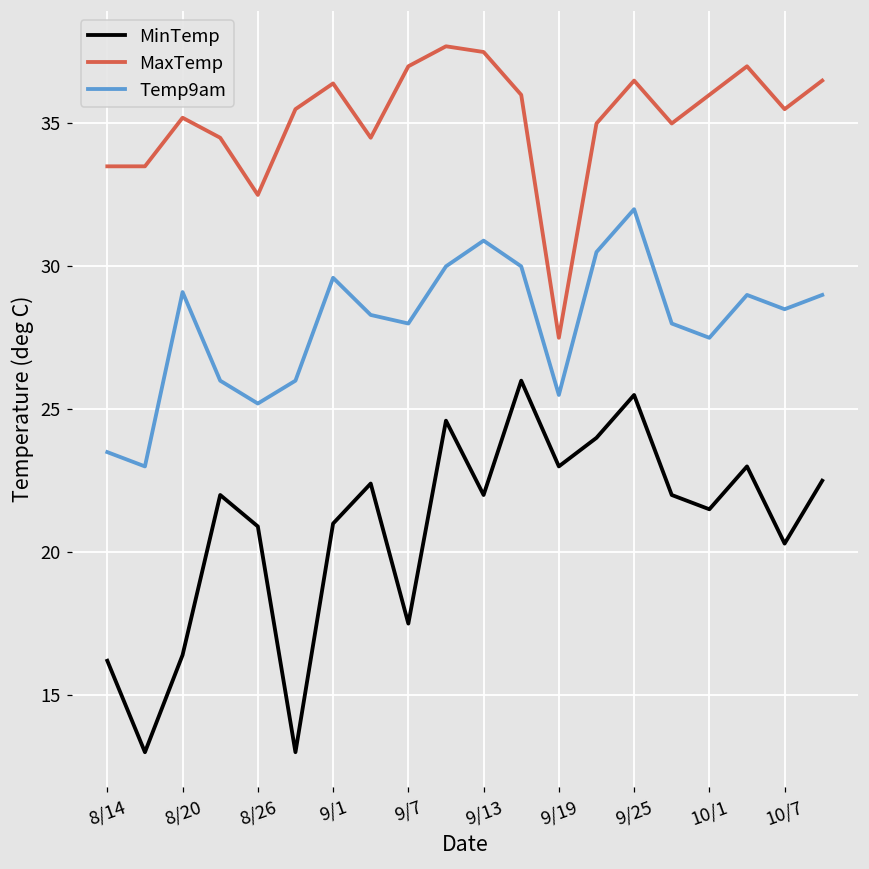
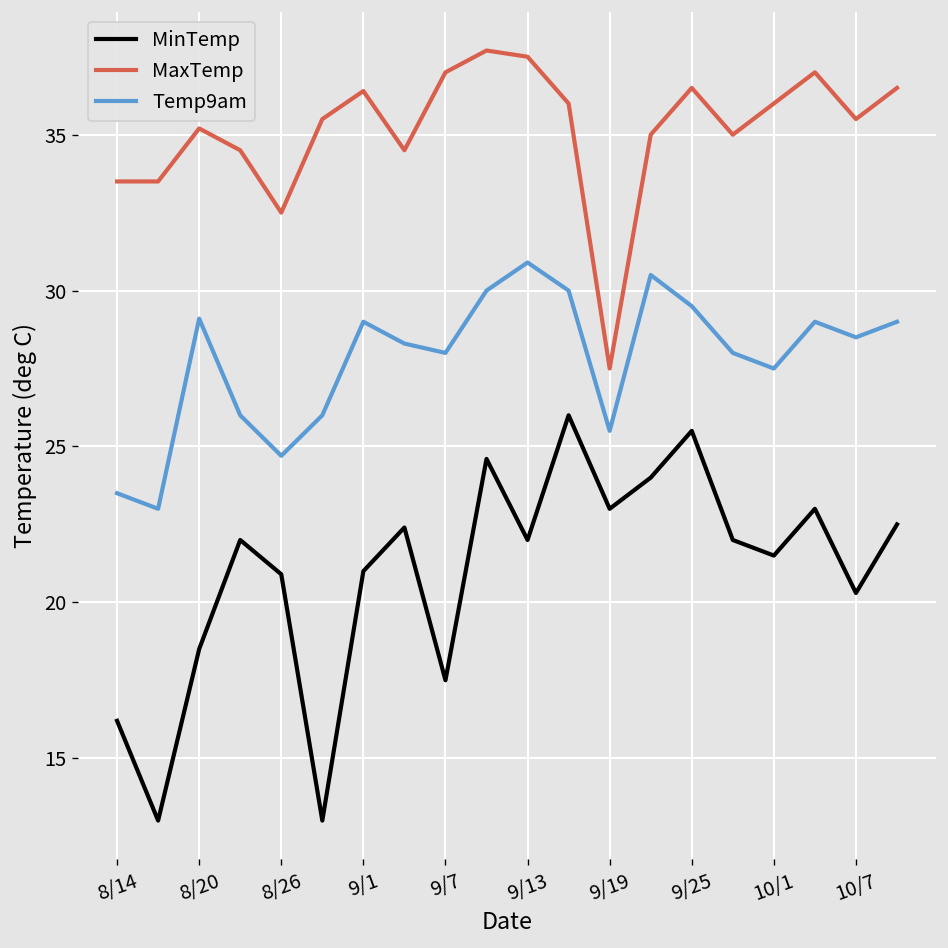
MinTemp, 8/20: 16.4 -> 18.5
Temp9am, 8/26: 25.2 -> 24.7
Temp9am, 9/1: 29.6 -> 29.0
Temp9am, 9/25: 32.0 -> 29.5
